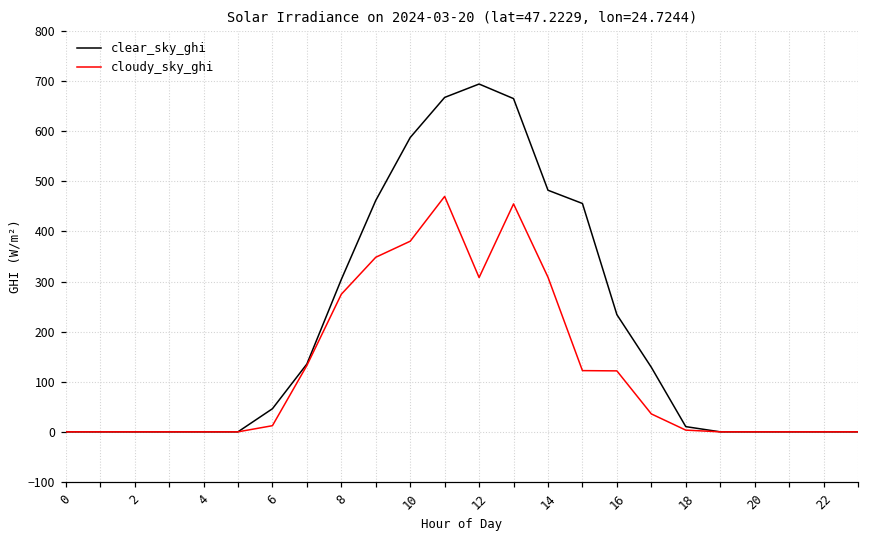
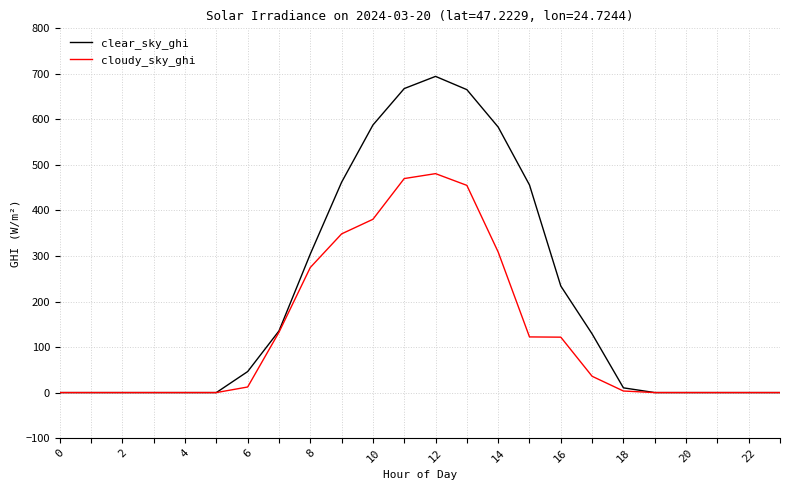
cloudy_sky_ghi, 12: 310 -> 480
clear_sky_ghi, 14: 480 -> 580
